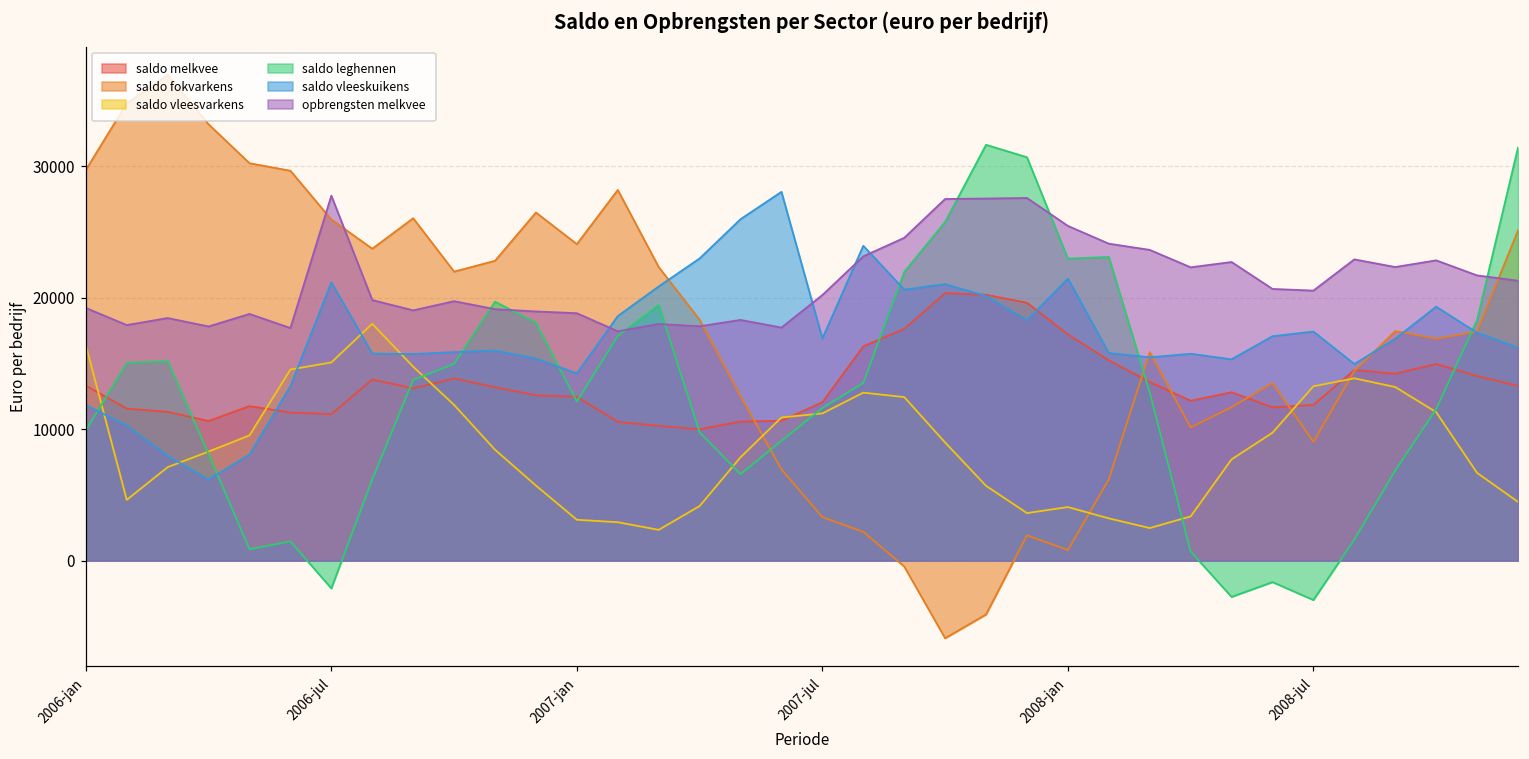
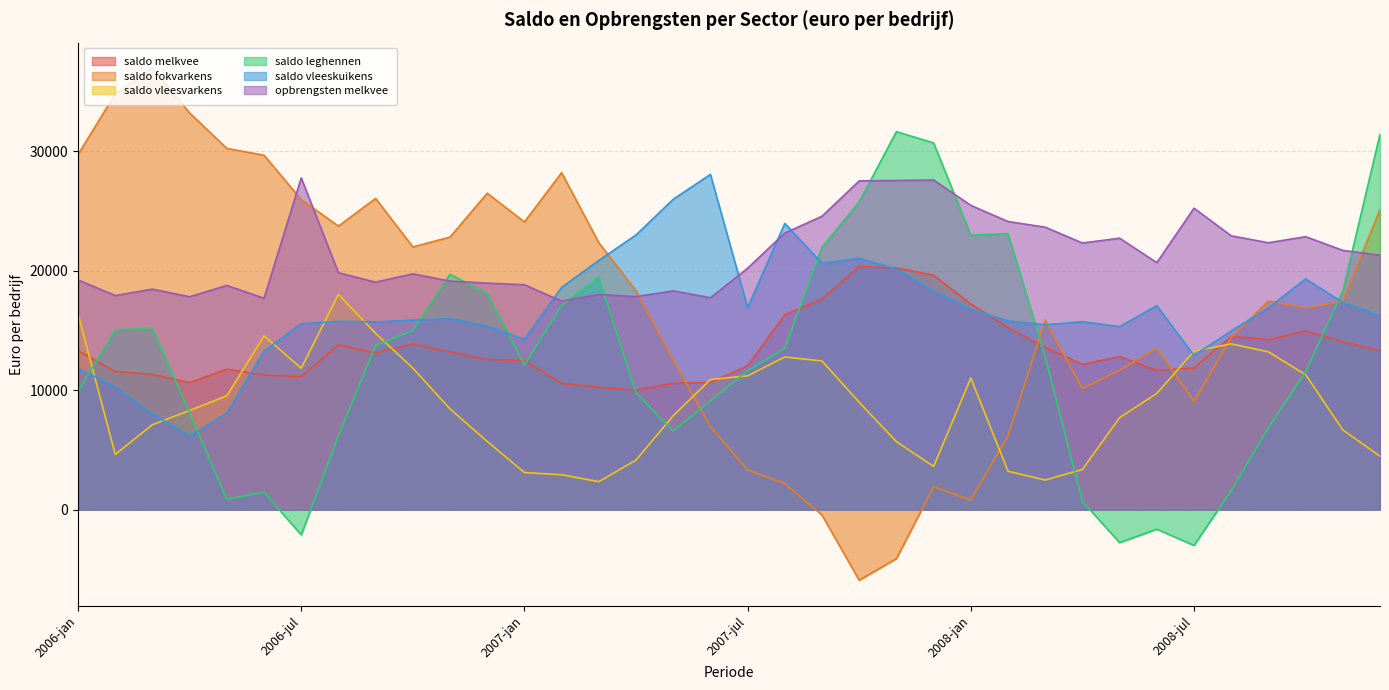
saldo vleesvarkens, 2006-jul: 15100 -> 11800
saldo vleeskuikens, 2006-jul: 21200 -> 15600
saldo vleesvarkens, 2008-jan: 4100 -> 11000
saldo vleeskuikens, 2008-jan: 21400 -> 16800
saldo vleeskuikens, 2008-jul: 17400 -> 12900
opbrengsten melkvee, 2008-jul: 20500 -> 25200
